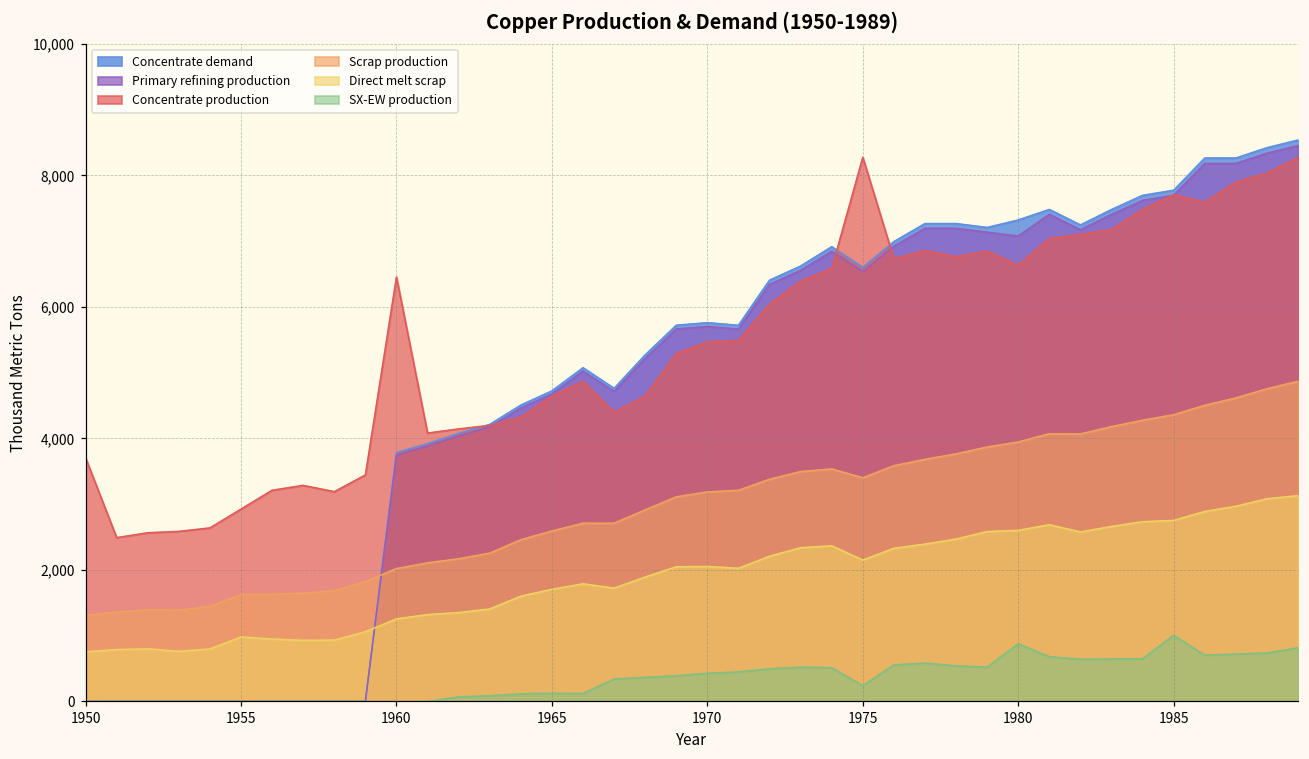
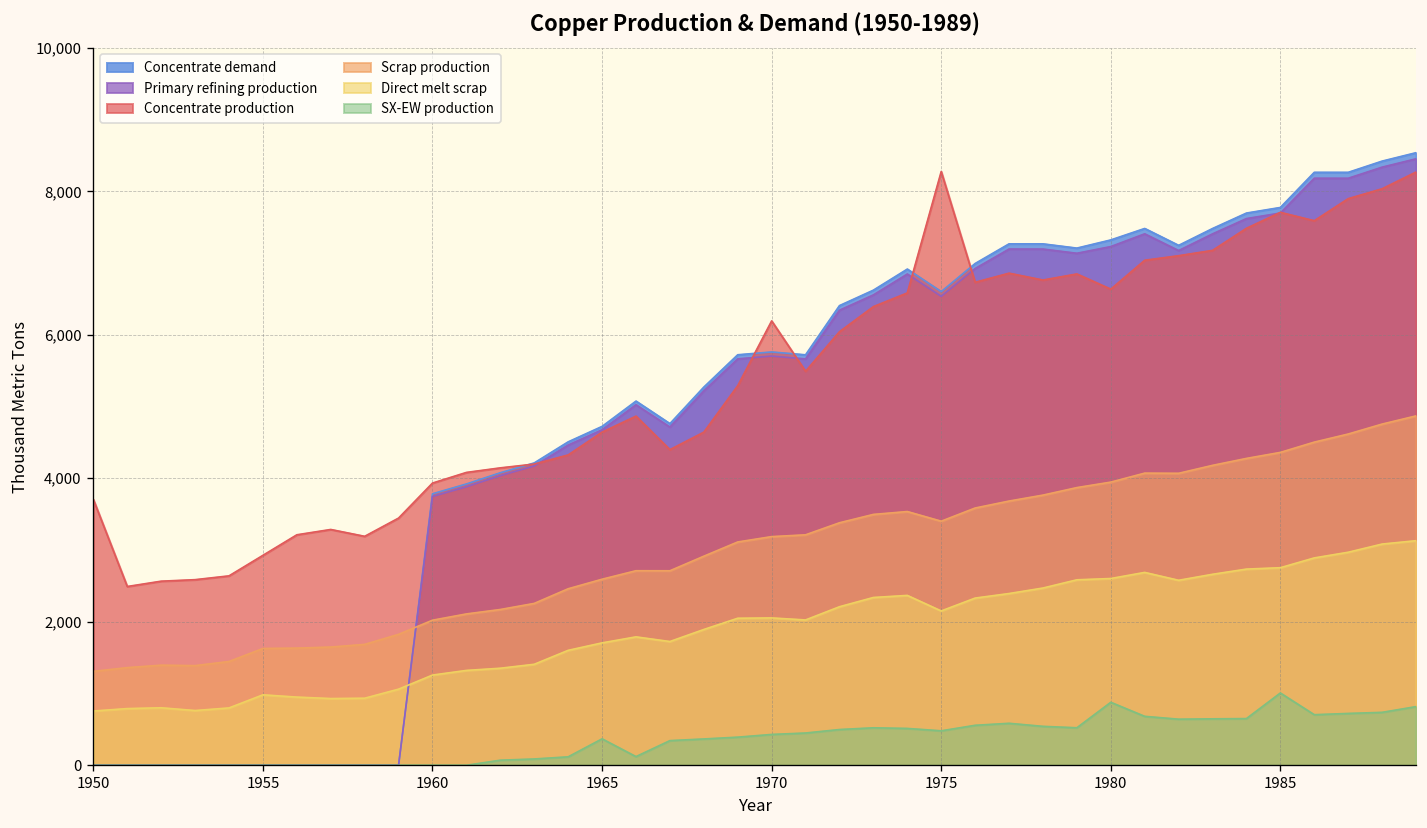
Concentrate production, 1960: 6,500 -> 3,900
SX-EW production, 1965: 100 -> 400
Concentrate production, 1970: 5,500 -> 6,200
SX-EW production, 1975: 200 -> 500
Primary refining production, 1980: 7,100 -> 7,200
